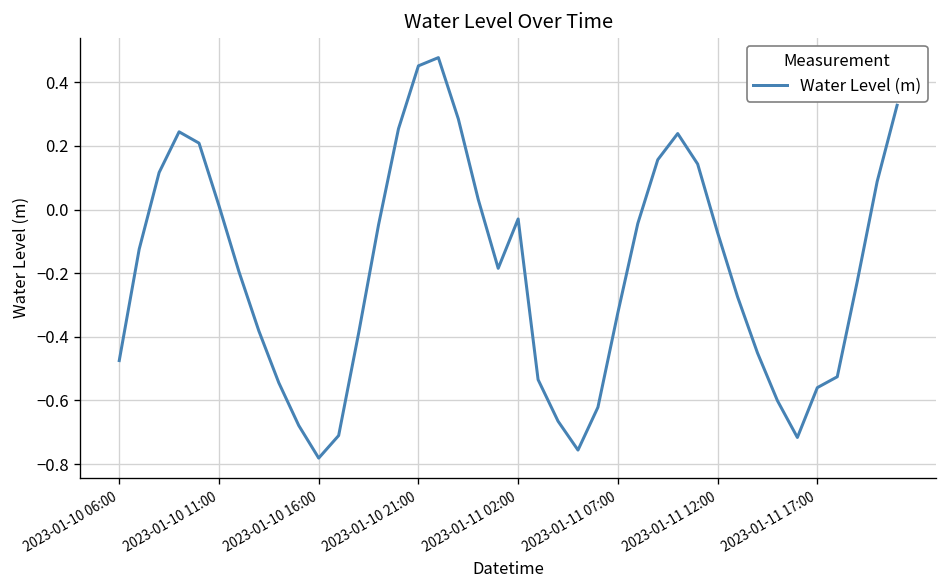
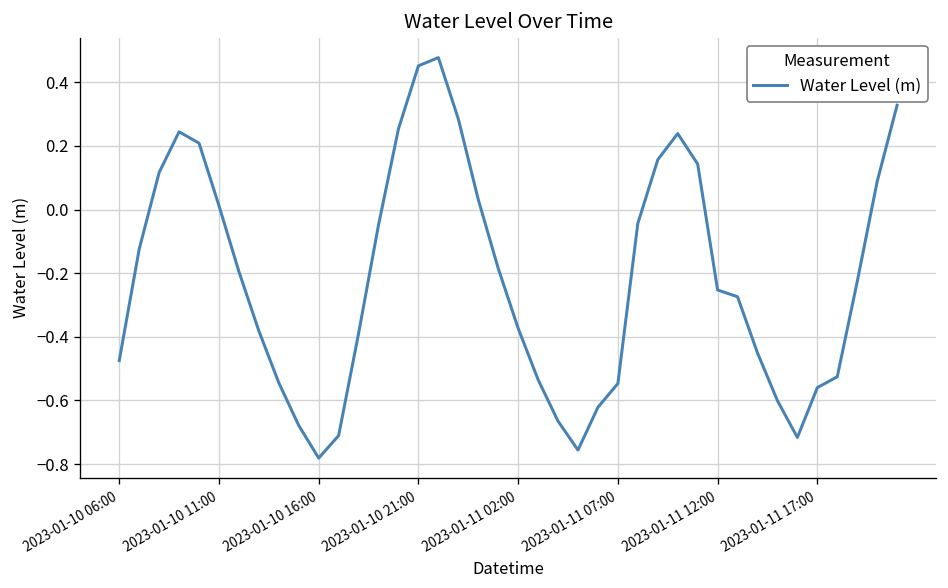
2023-01-11 02:00: -0.03 -> -0.37
2023-01-11 07:00: -0.32 -> -0.55
2023-01-11 12:00: -0.07 -> -0.25
